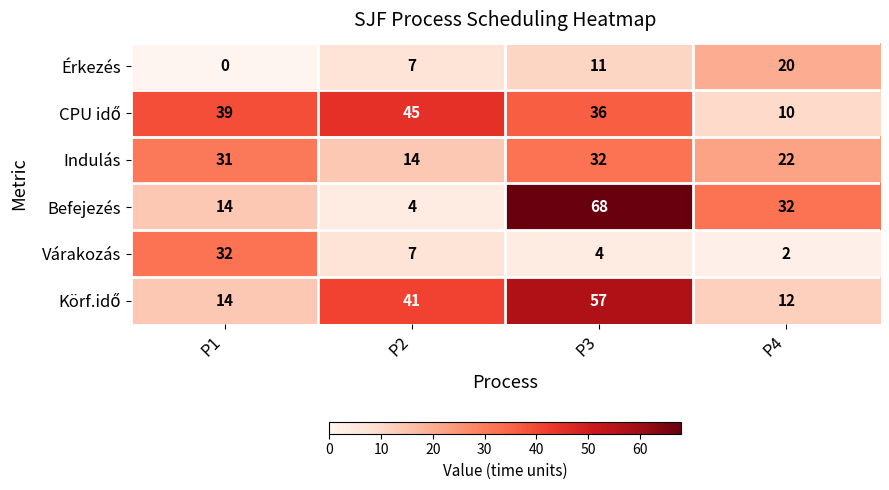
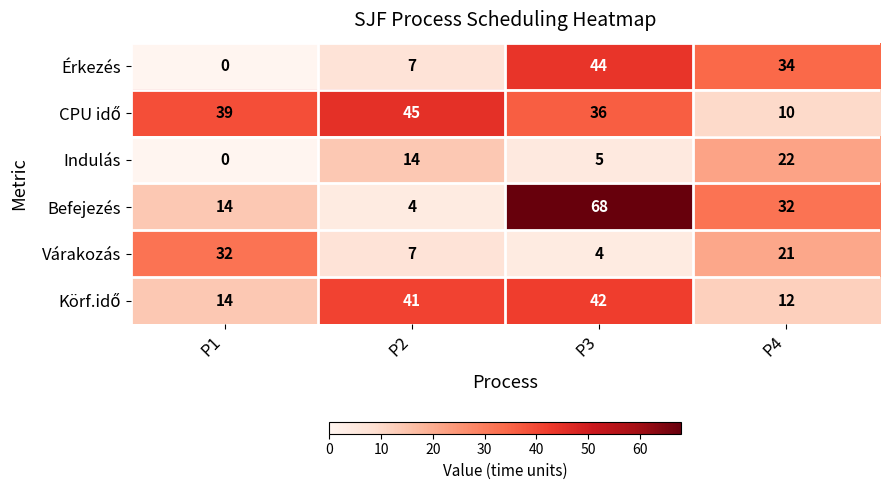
Érkezés, P3: 11 -> 44
Érkezés, P4: 20 -> 34
Indulás, P1: 31 -> 0
Indulás, P3: 32 -> 5
Várakozás, P4: 2 -> 21
Körf.idő, P3: 57 -> 42
